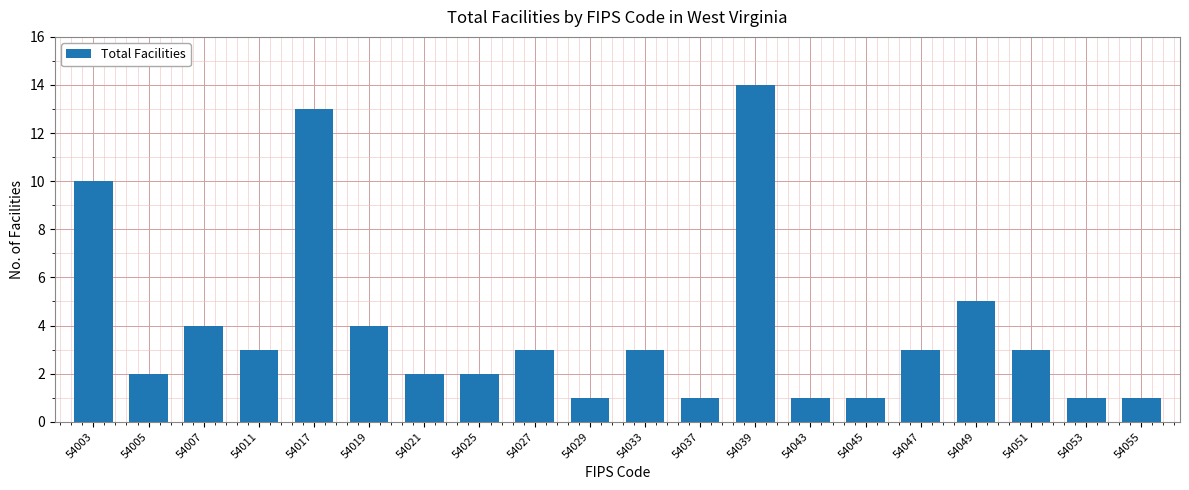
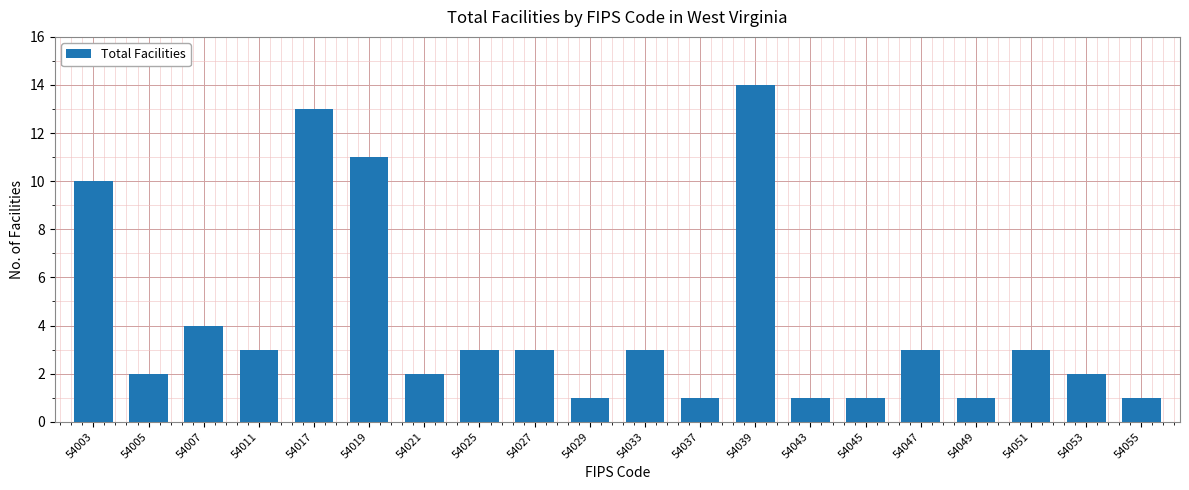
54019: 4 -> 11
54025: 2 -> 3
54049: 5 -> 1
54053: 1 -> 2
